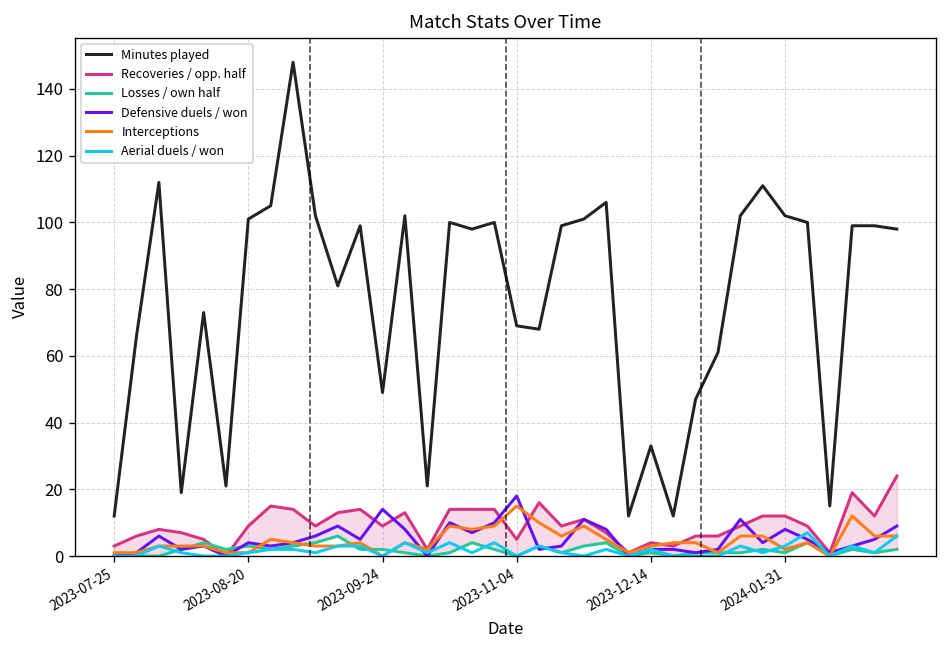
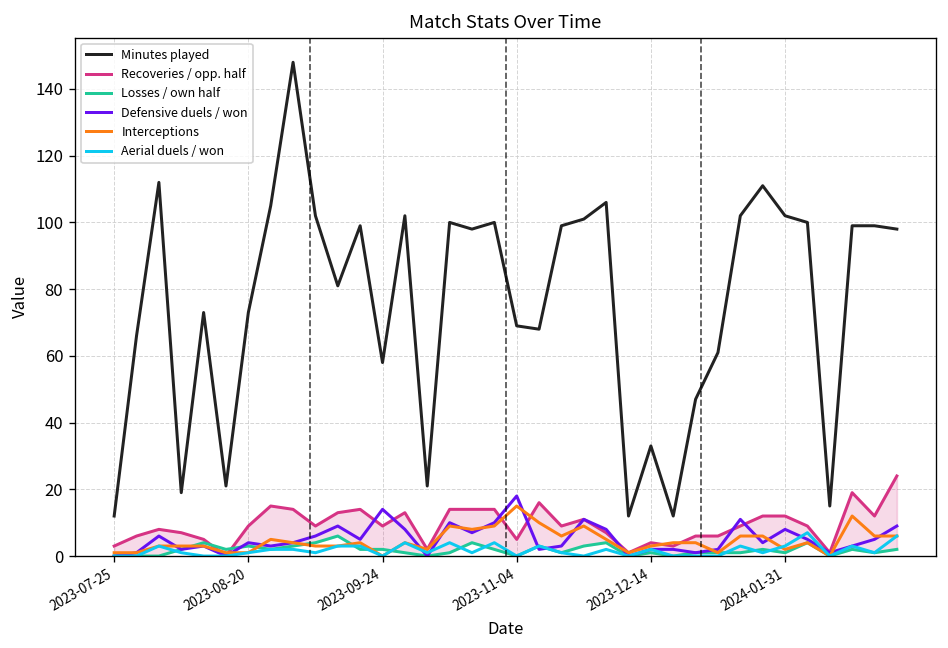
Minutes played, 2023-08-20: 101 -> 73
Minutes played, 2023-09-24: 49 -> 58
